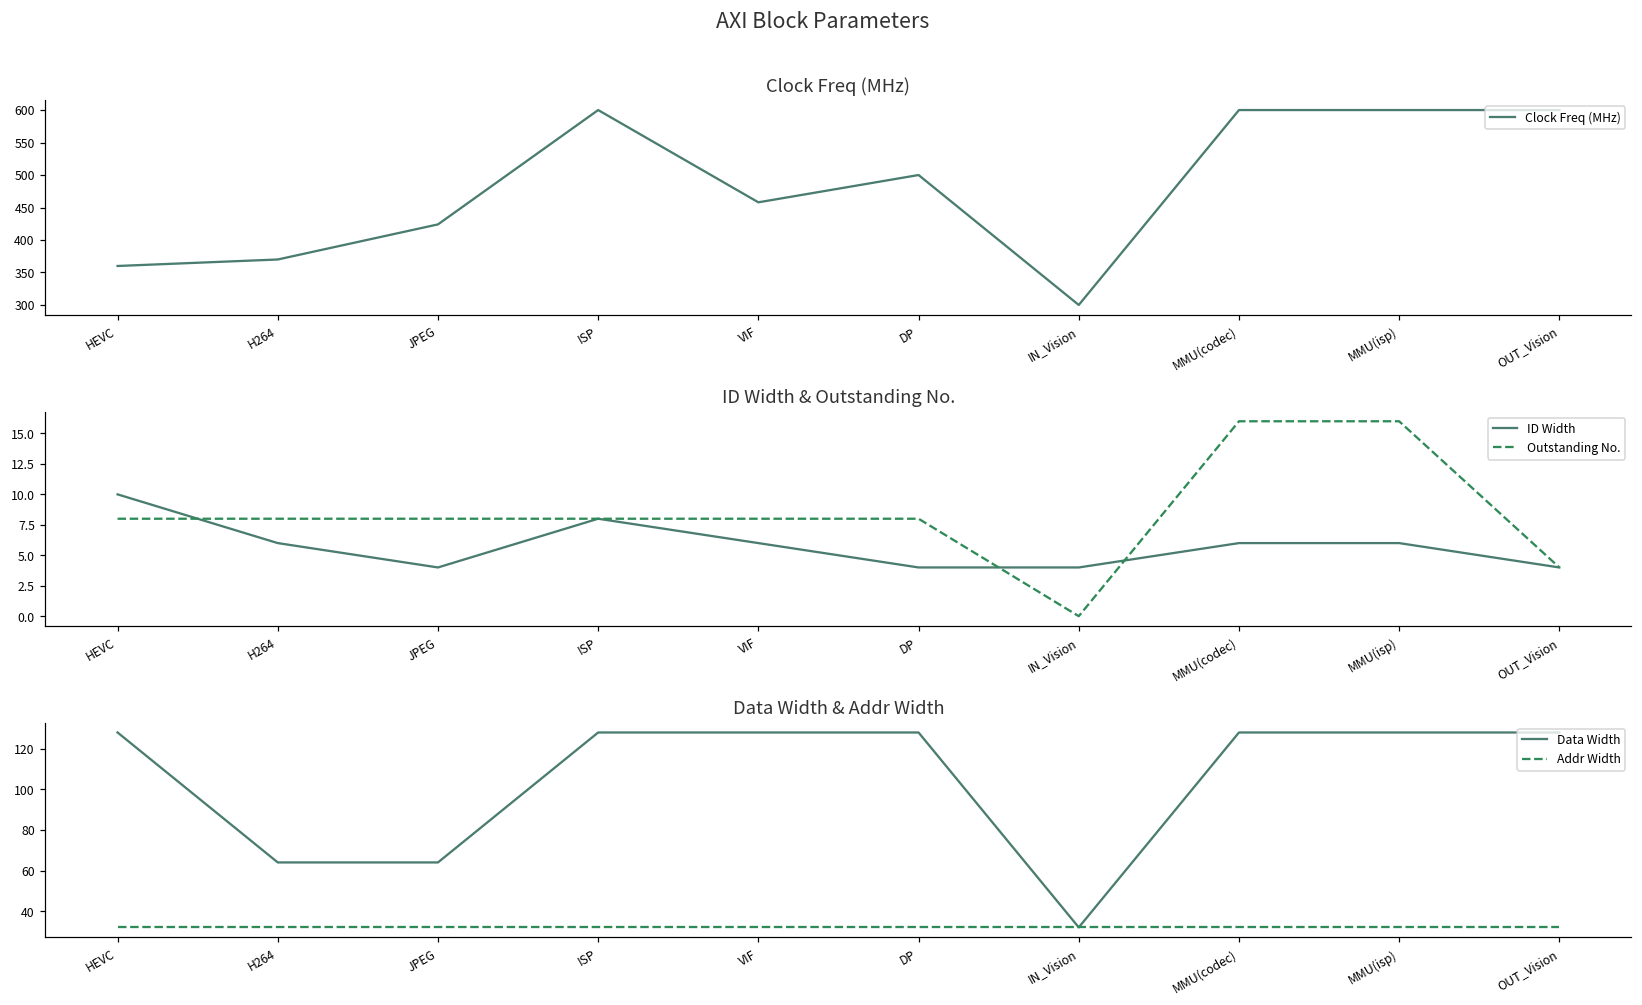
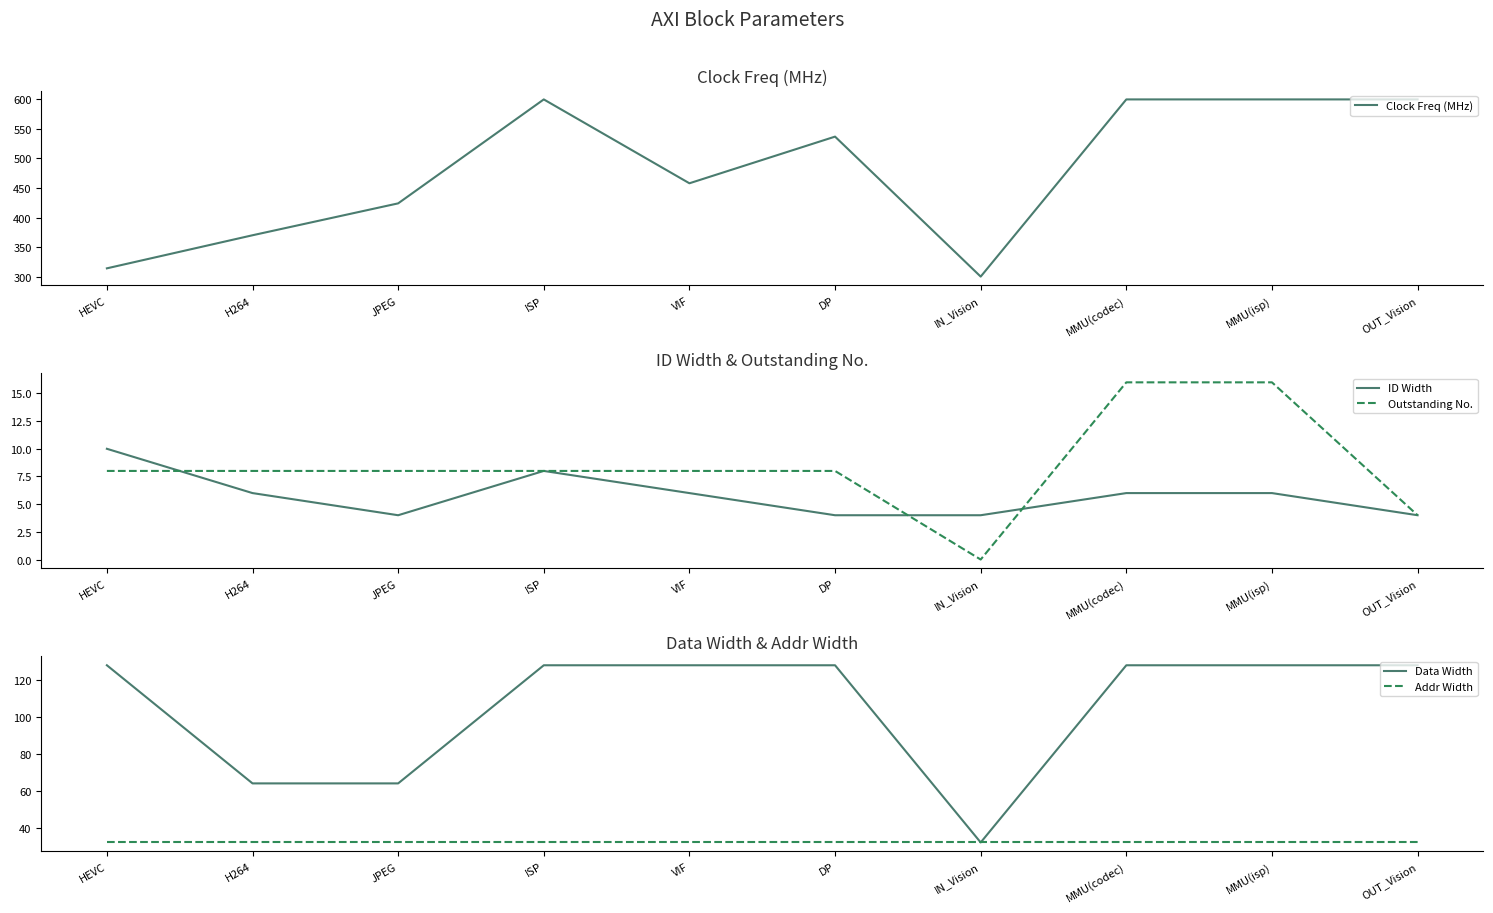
Clock Freq (MHz), HEVC: 360 -> 310
Clock Freq (MHz), DP: 500 -> 540
